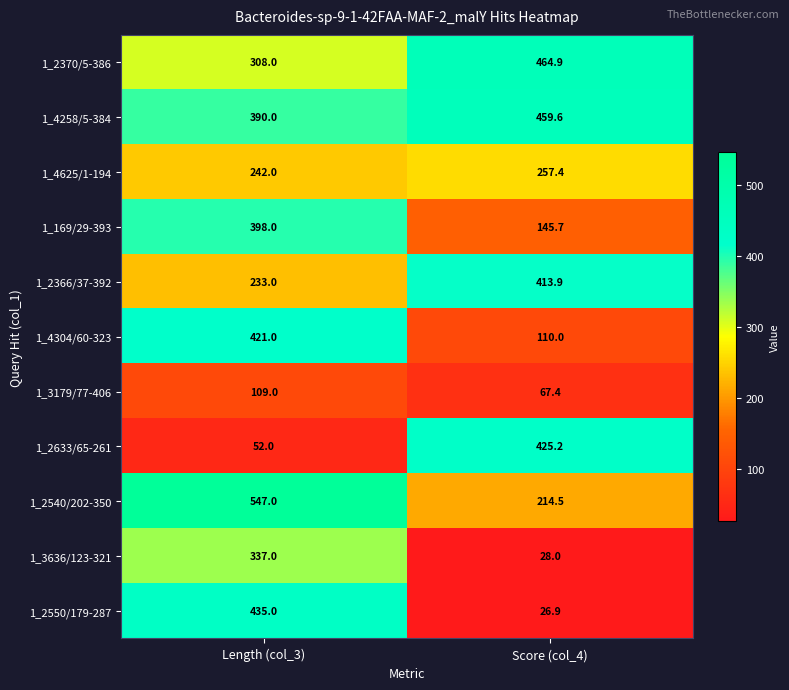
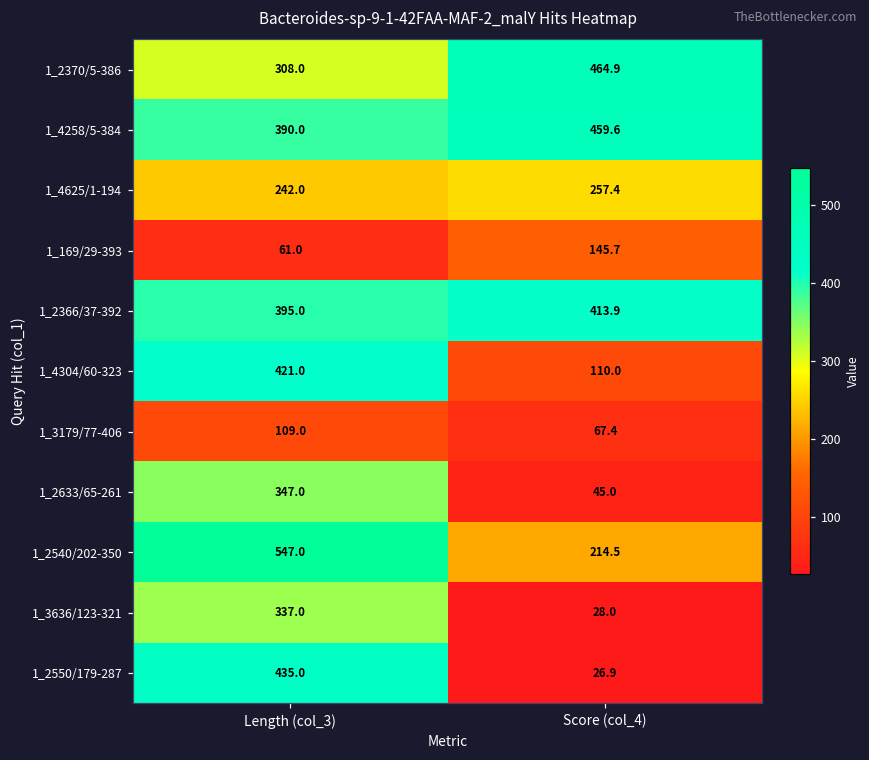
1_169/29-393, Length (col_3): 398.0 -> 61.0
1_2366/37-392, Length (col_3): 233.0 -> 395.0
1_2633/65-261, Length (col_3): 52.0 -> 347.0
1_2633/65-261, Score (col_4): 425.2 -> 45.0
